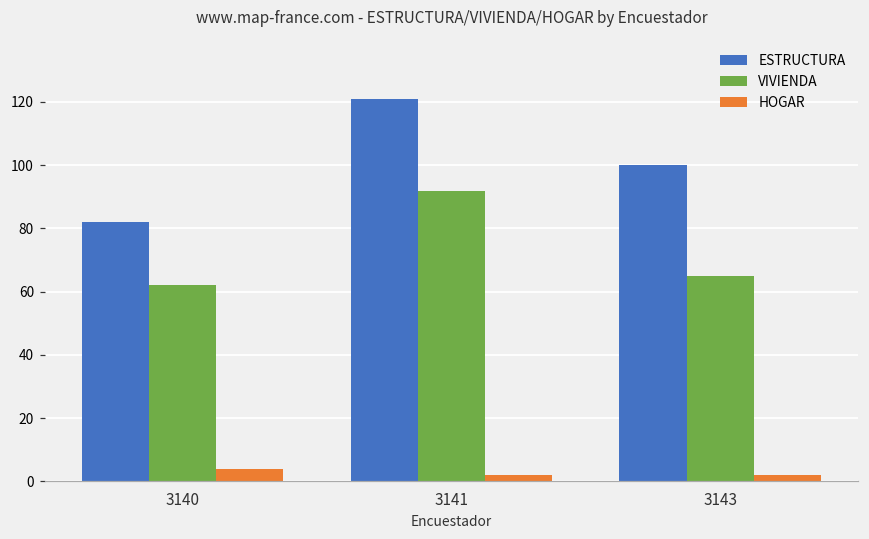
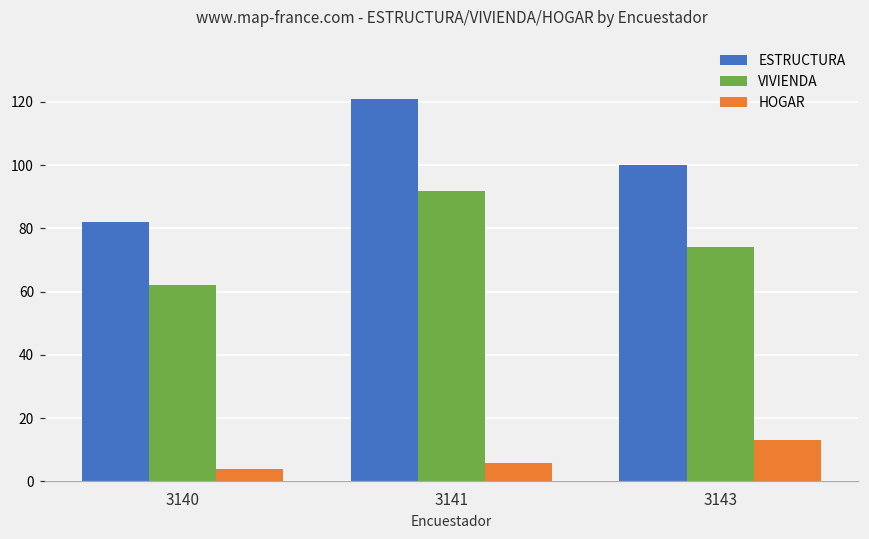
HOGAR, 3141: 2 -> 6
VIVIENDA, 3143: 65 -> 74
HOGAR, 3143: 2 -> 13
